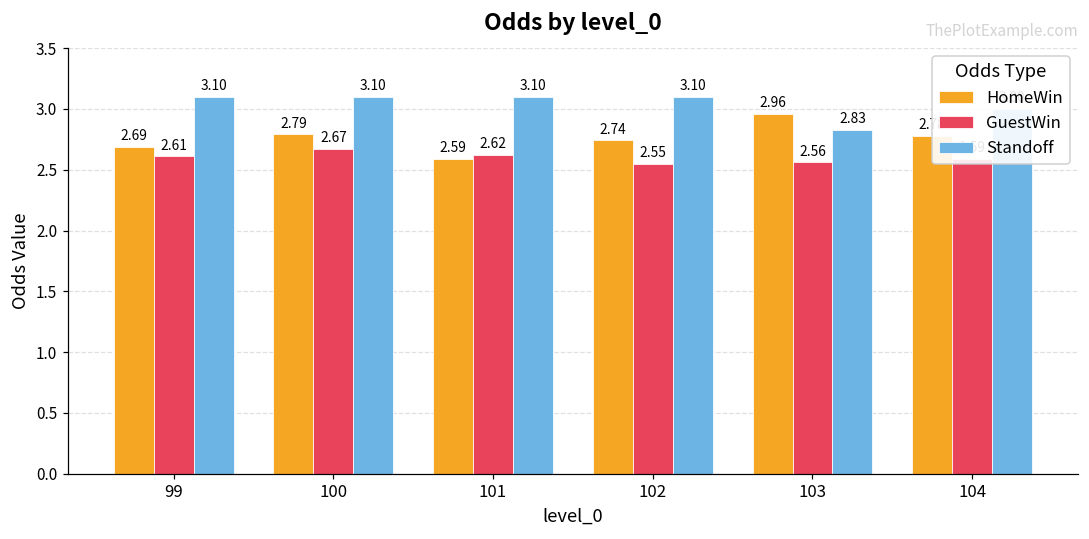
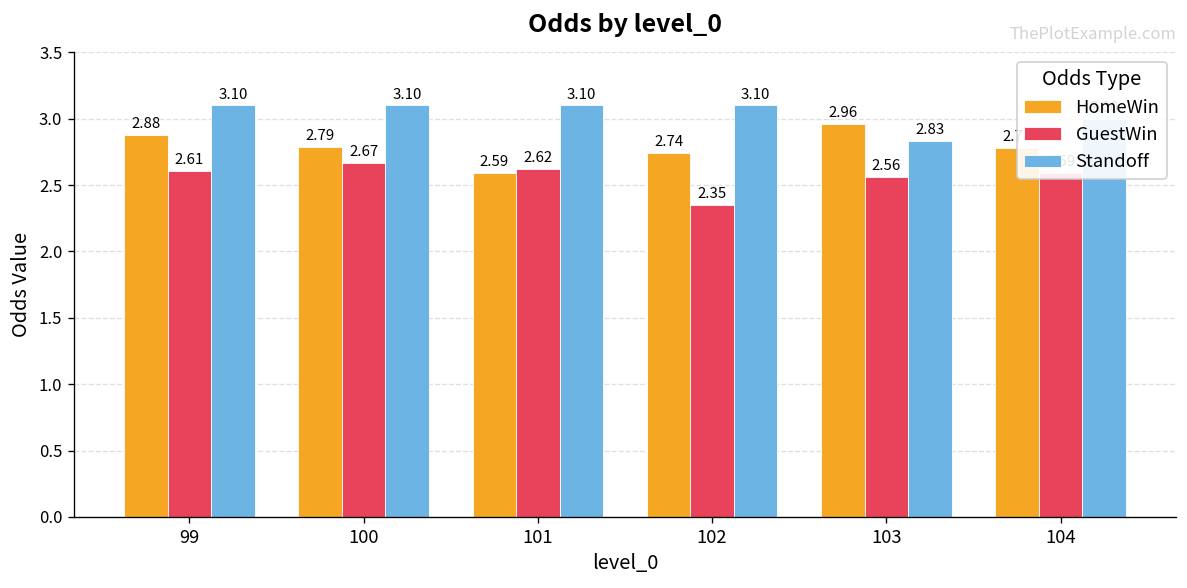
HomeWin, 99: 2.69 -> 2.88
GuestWin, 102: 2.55 -> 2.35
